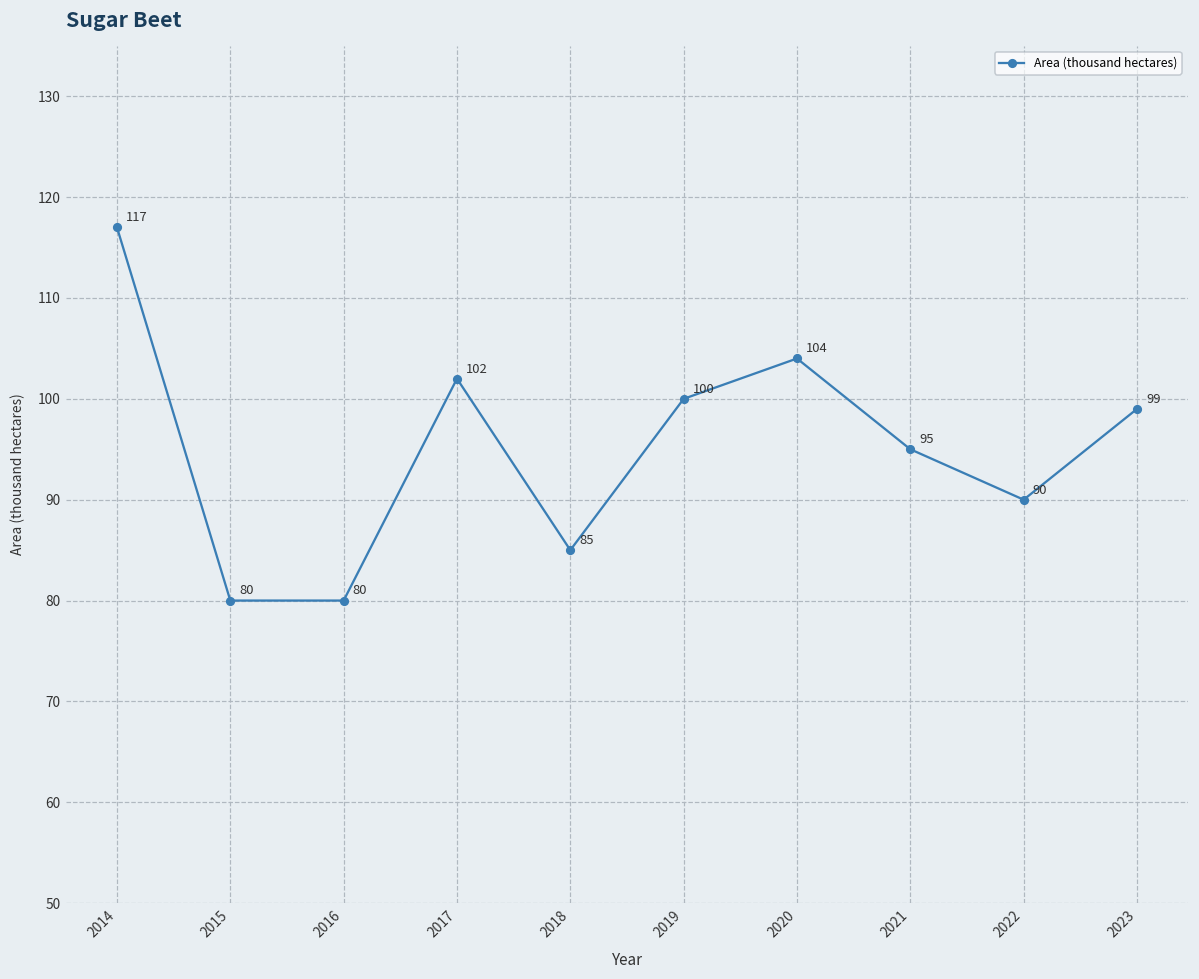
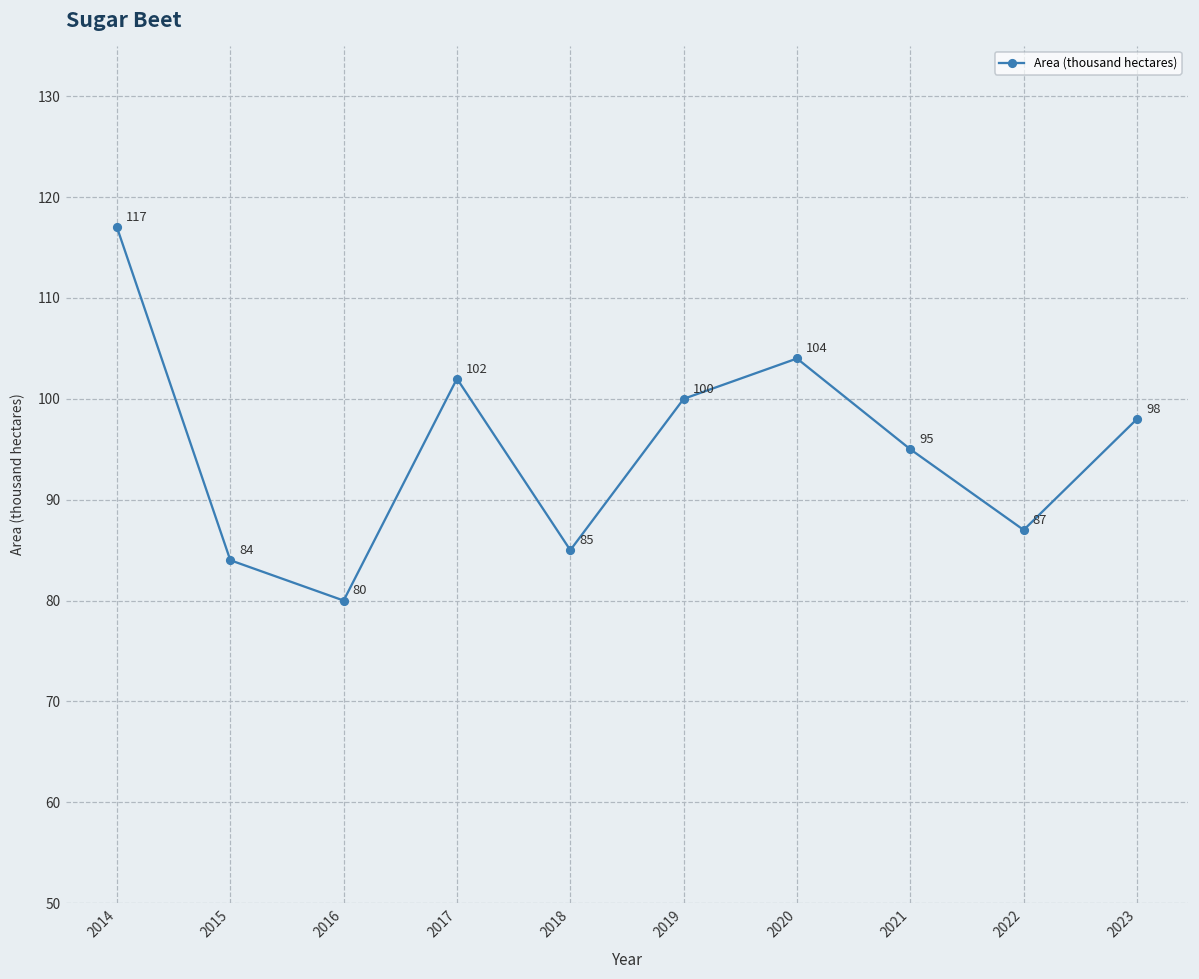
2015: 80 -> 84
2022: 90 -> 87
2023: 99 -> 98
